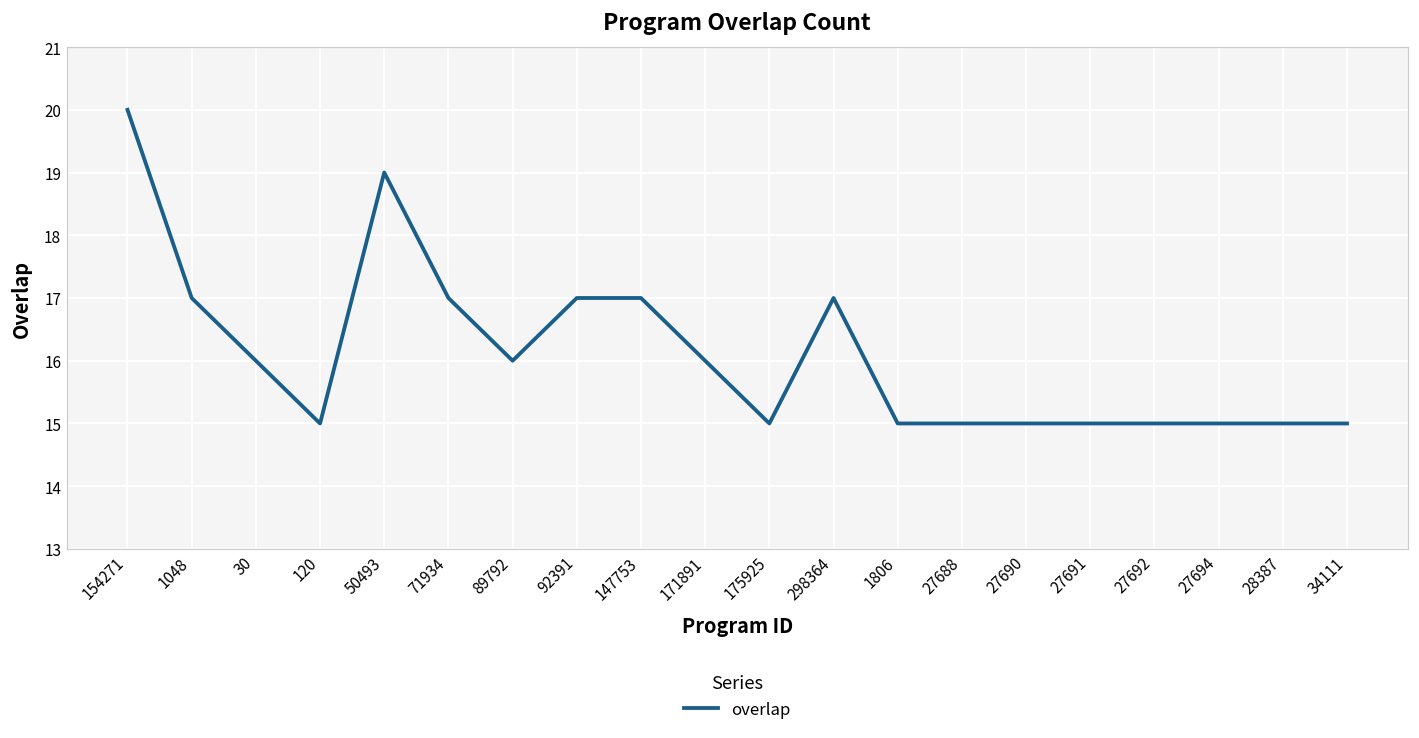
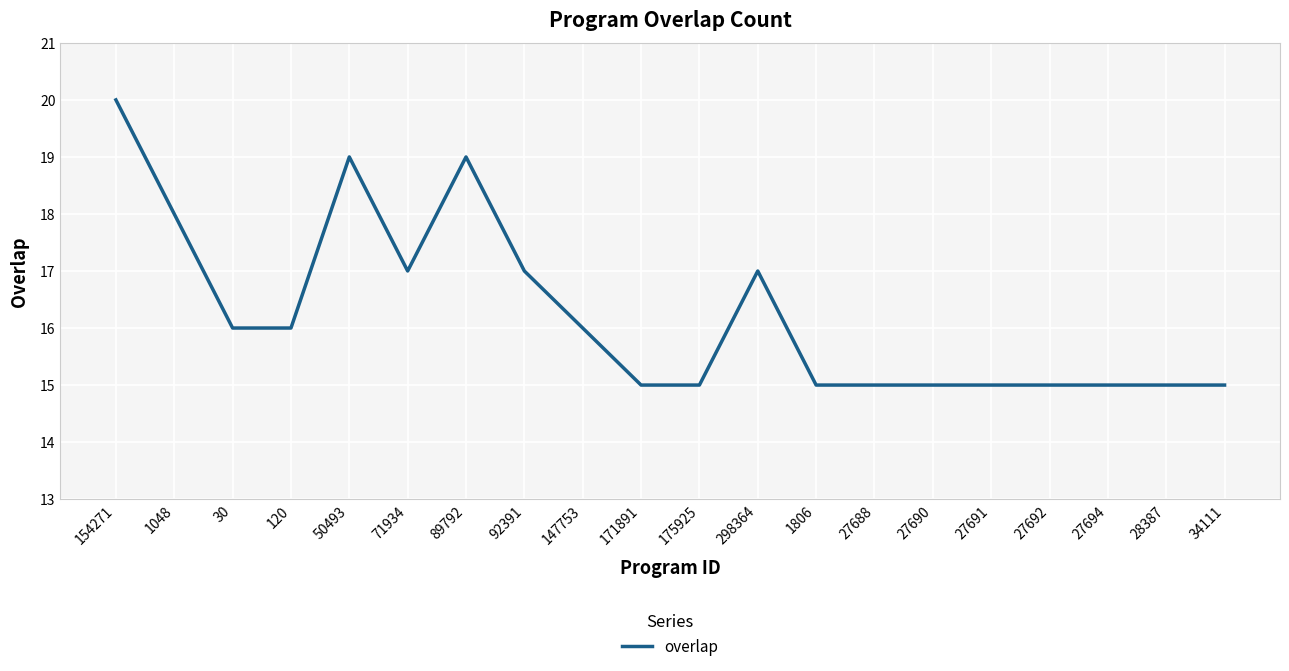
1048: 17 -> 18
120: 15 -> 16
89792: 16 -> 19
147753: 17 -> 16
171891: 16 -> 15
